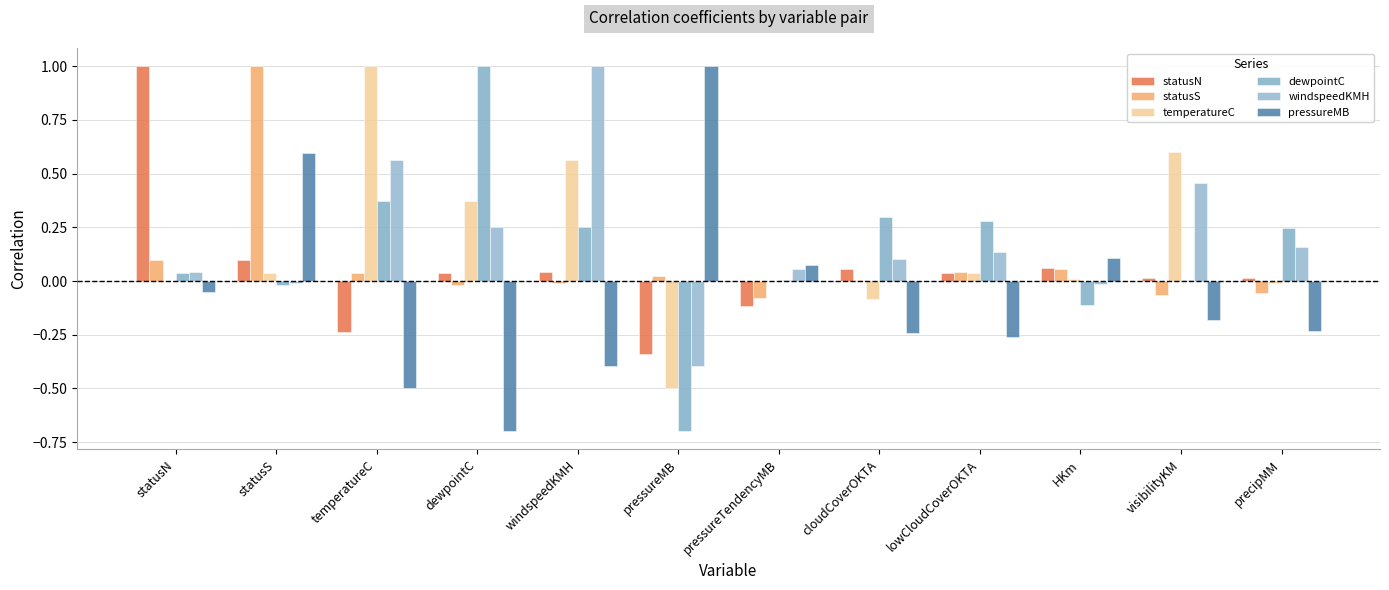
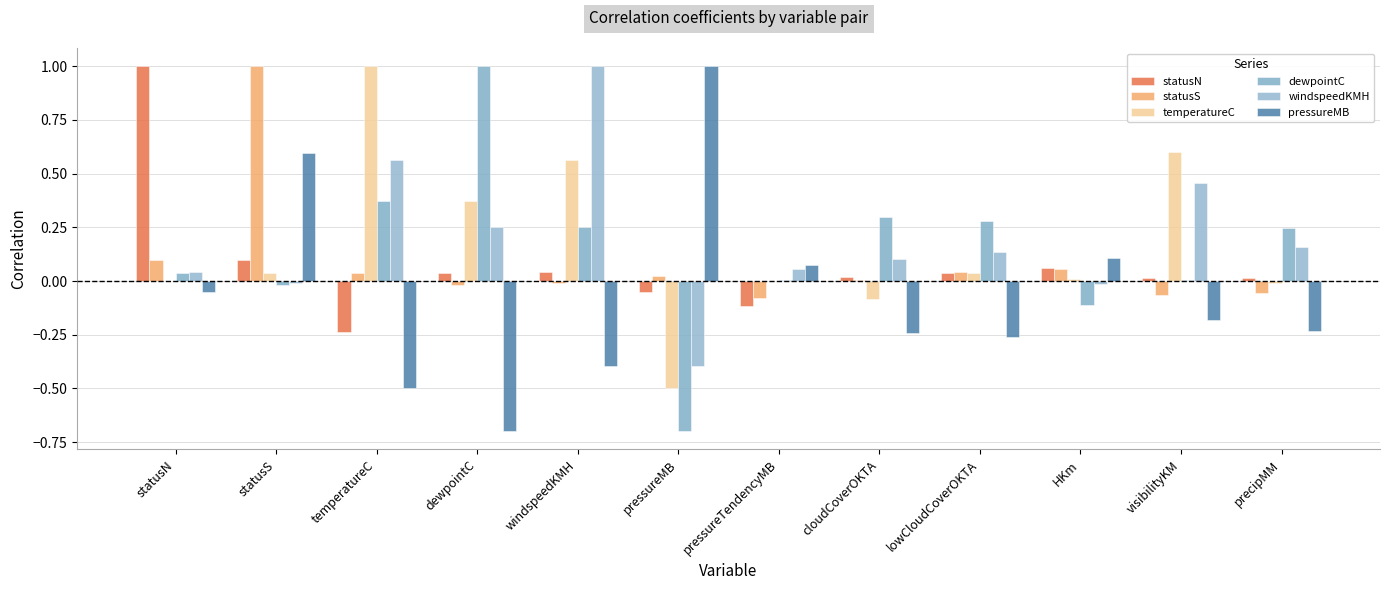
statusN, pressureMB: -0.34 -> -0.05
statusN, cloudCoverOKTA: 0.06 -> 0.02
